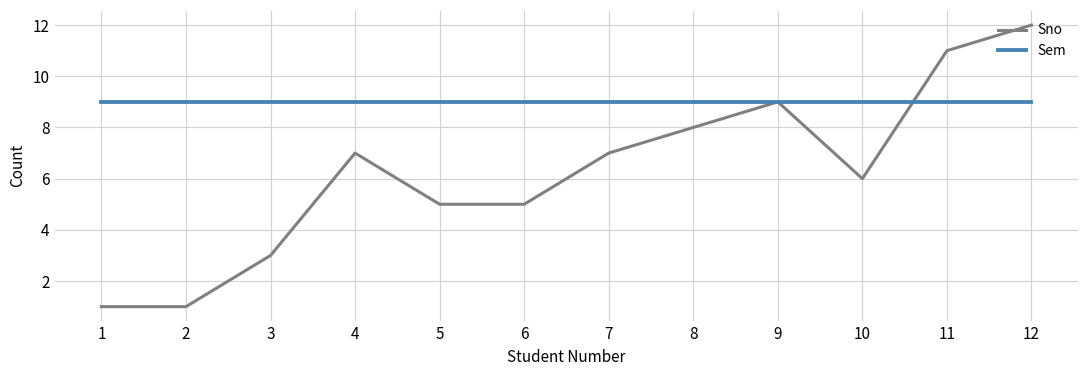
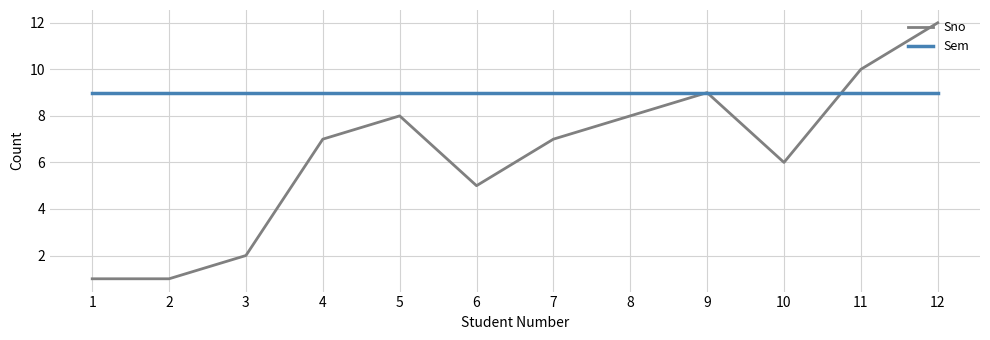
Sno, 3: 3 -> 2
Sno, 5: 5 -> 8
Sno, 11: 11 -> 10
